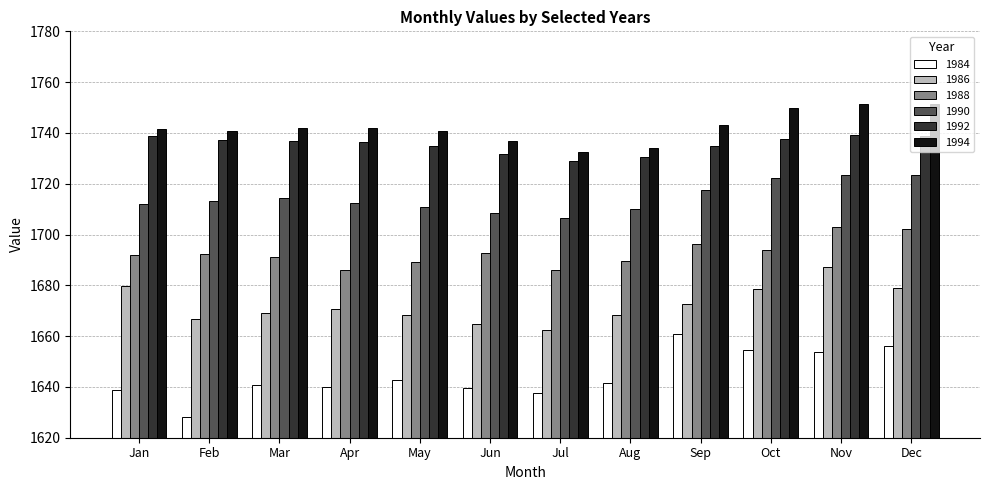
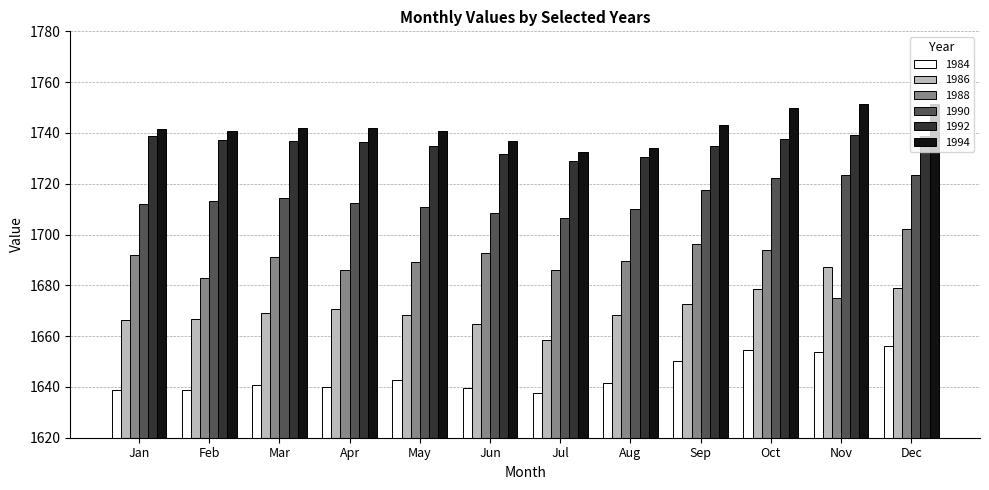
1986, Jan: 1680 -> 1666
1984, Feb: 1628 -> 1639
1988, Feb: 1693 -> 1683
1986, Jul: 1662 -> 1659
1984, Sep: 1661 -> 1650
1988, Nov: 1703 -> 1675
